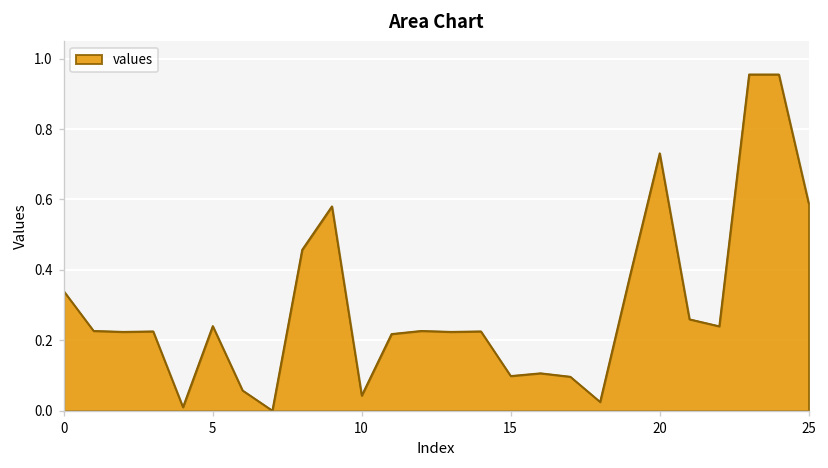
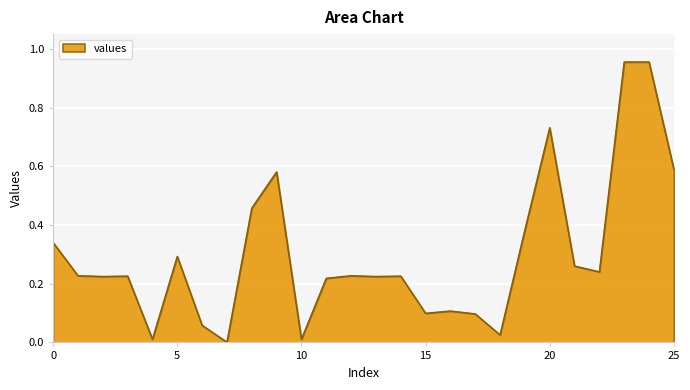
5: 0.24 -> 0.29
10: 0.04 -> 0.01
